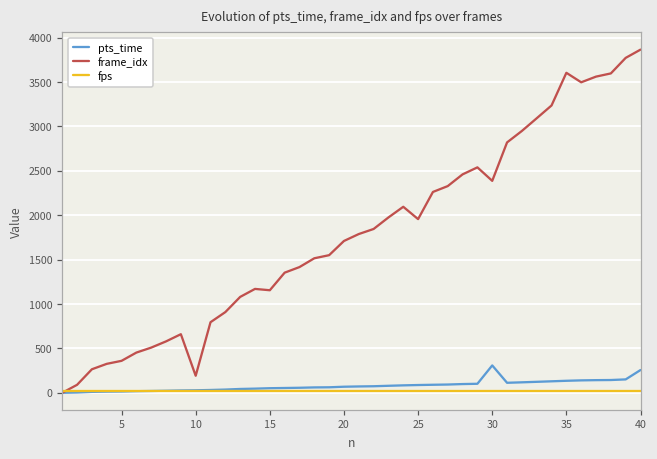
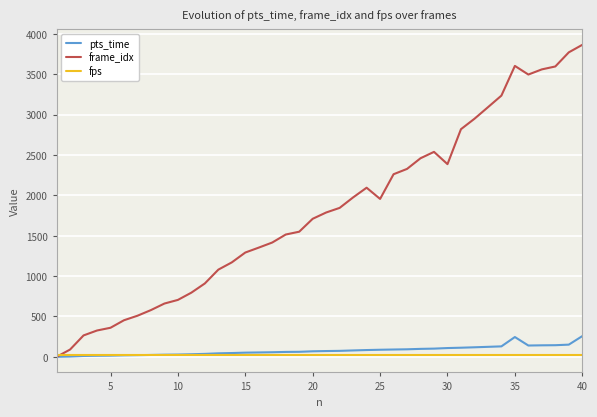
frame_idx, 10: 200 -> 700
frame_idx, 15: 1200 -> 1300
pts_time, 30: 300 -> 100
pts_time, 35: 100 -> 200
